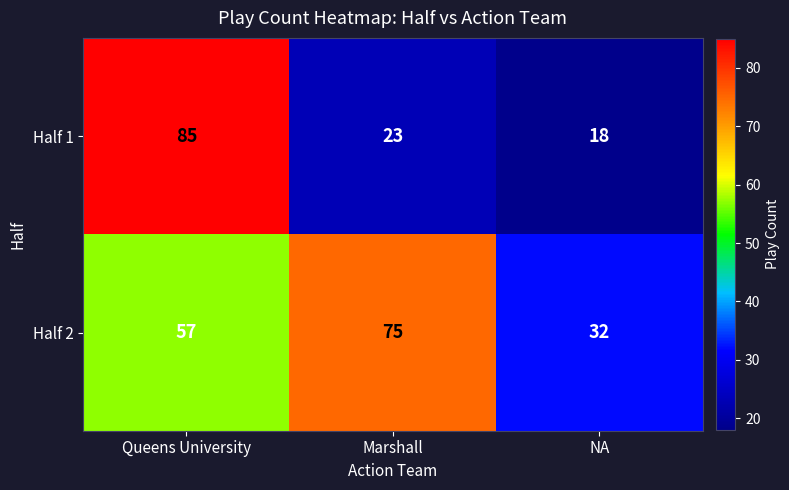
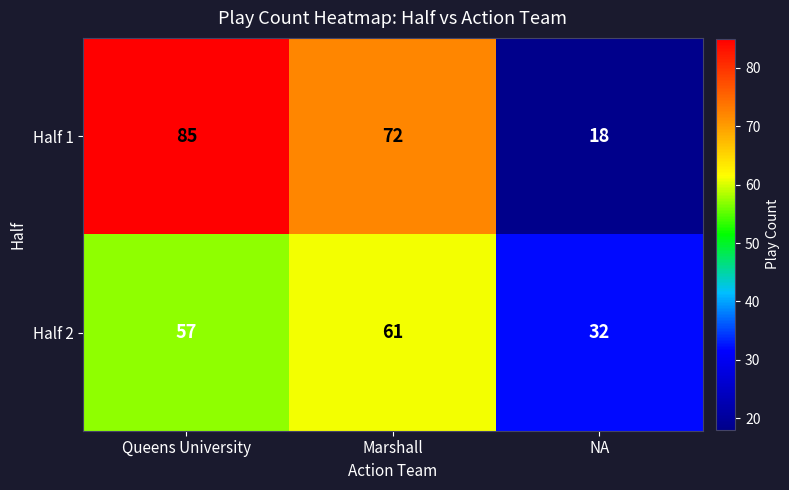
Half 1, Marshall: 23 -> 72
Half 2, Marshall: 75 -> 61
